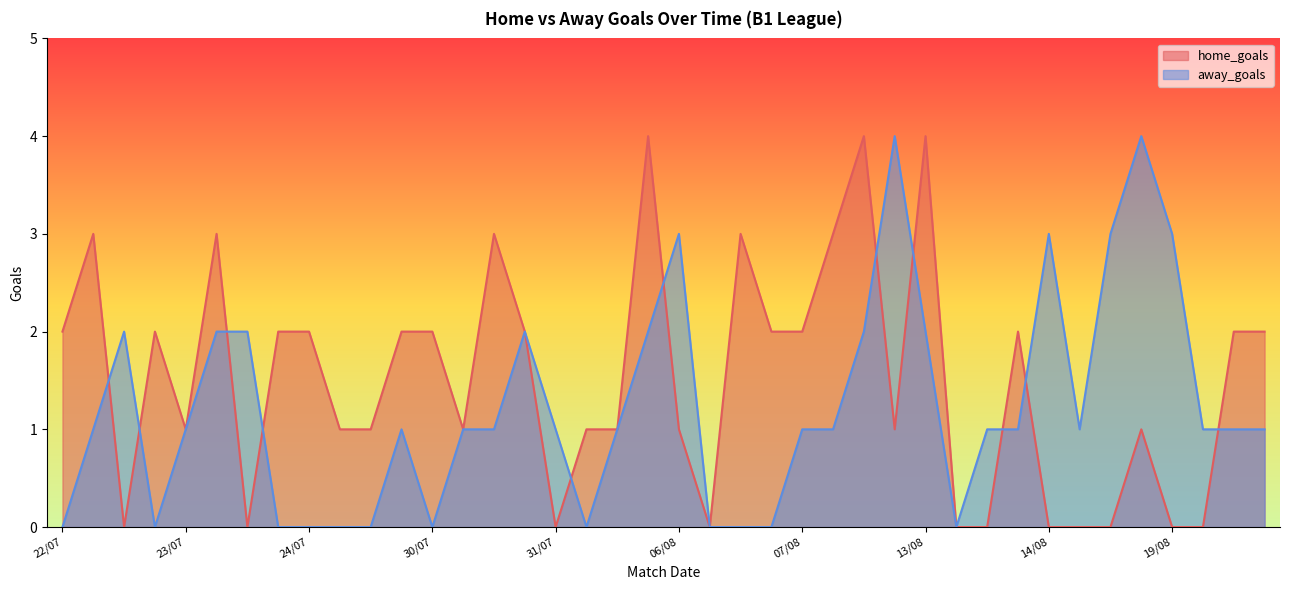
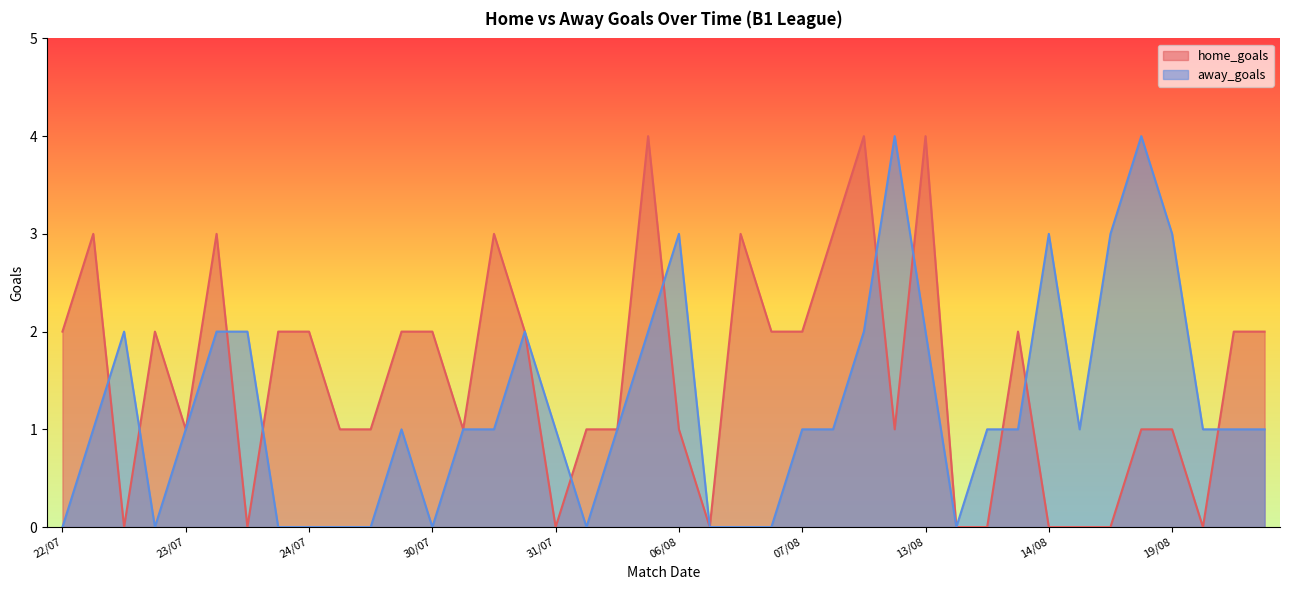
home_goals, 19/08: 0 -> 1
